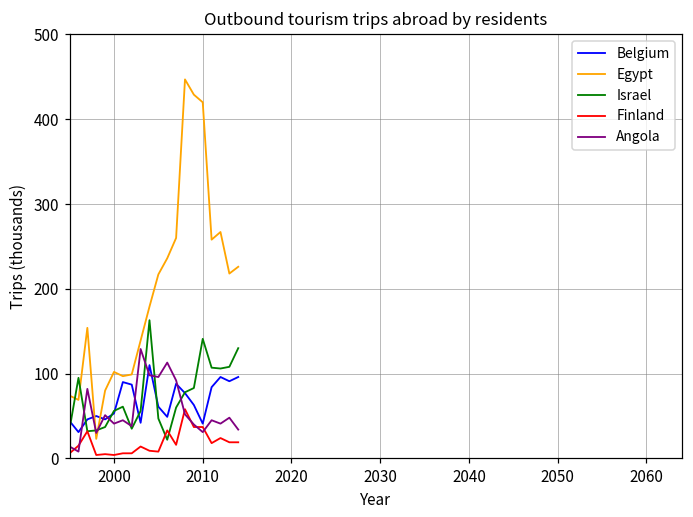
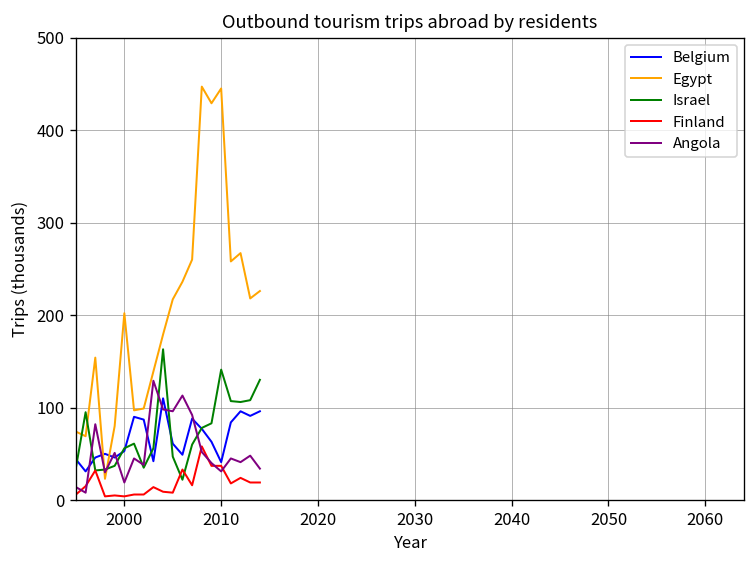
Egypt, 2000: 100 -> 200
Angola, 2000: 40 -> 20
Egypt, 2010: 420 -> 450
